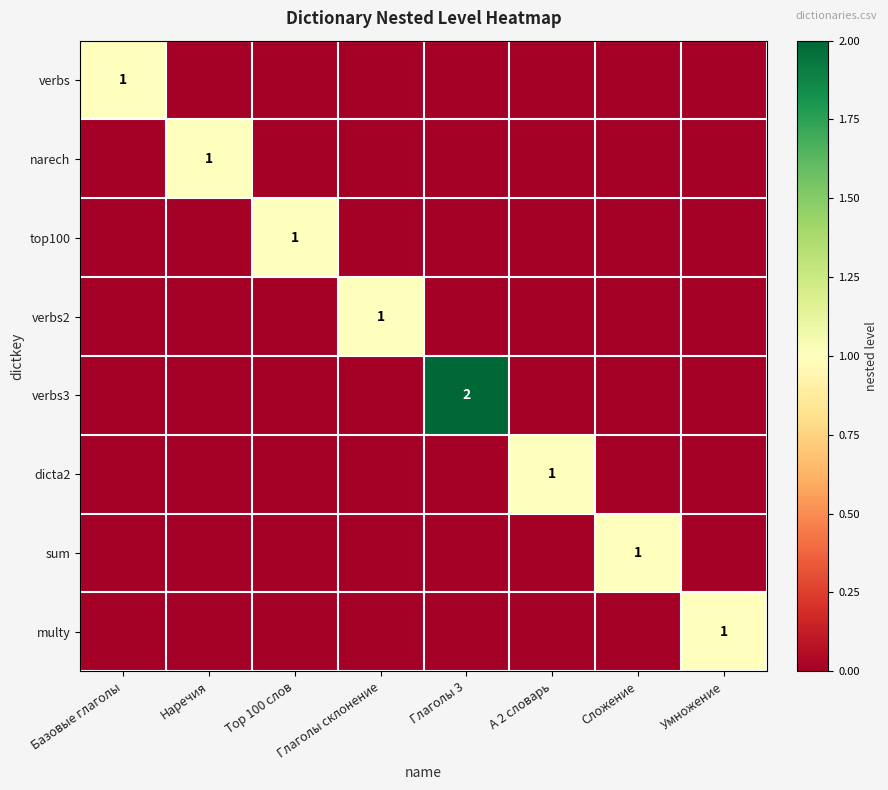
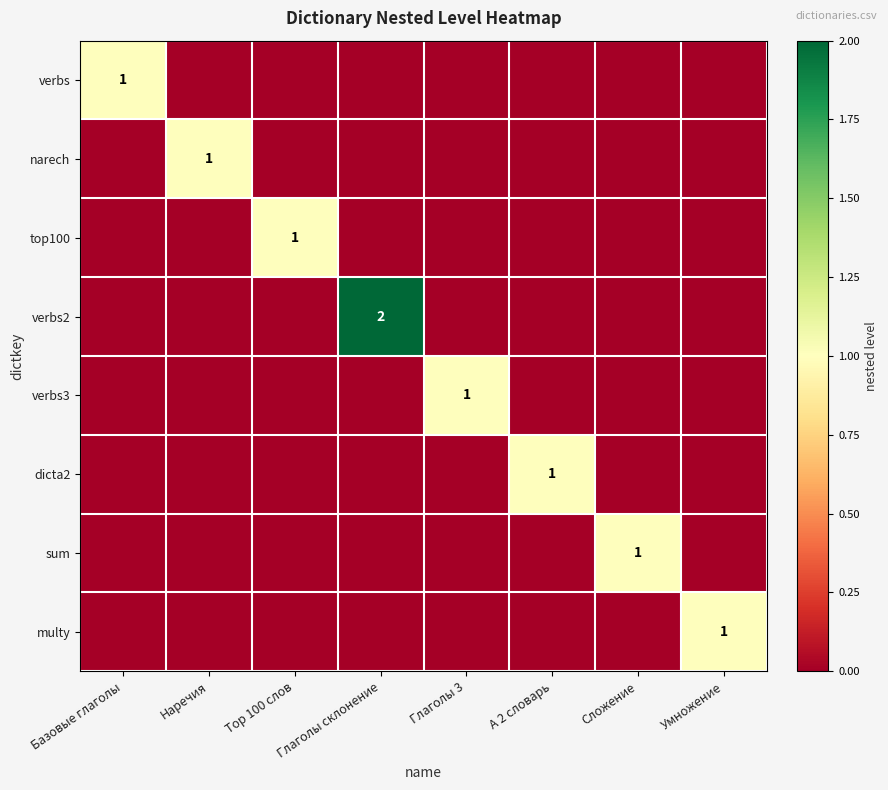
verbs2, Глаголы склонение: 1 -> 2
verbs3, Глаголы 3: 2 -> 1
